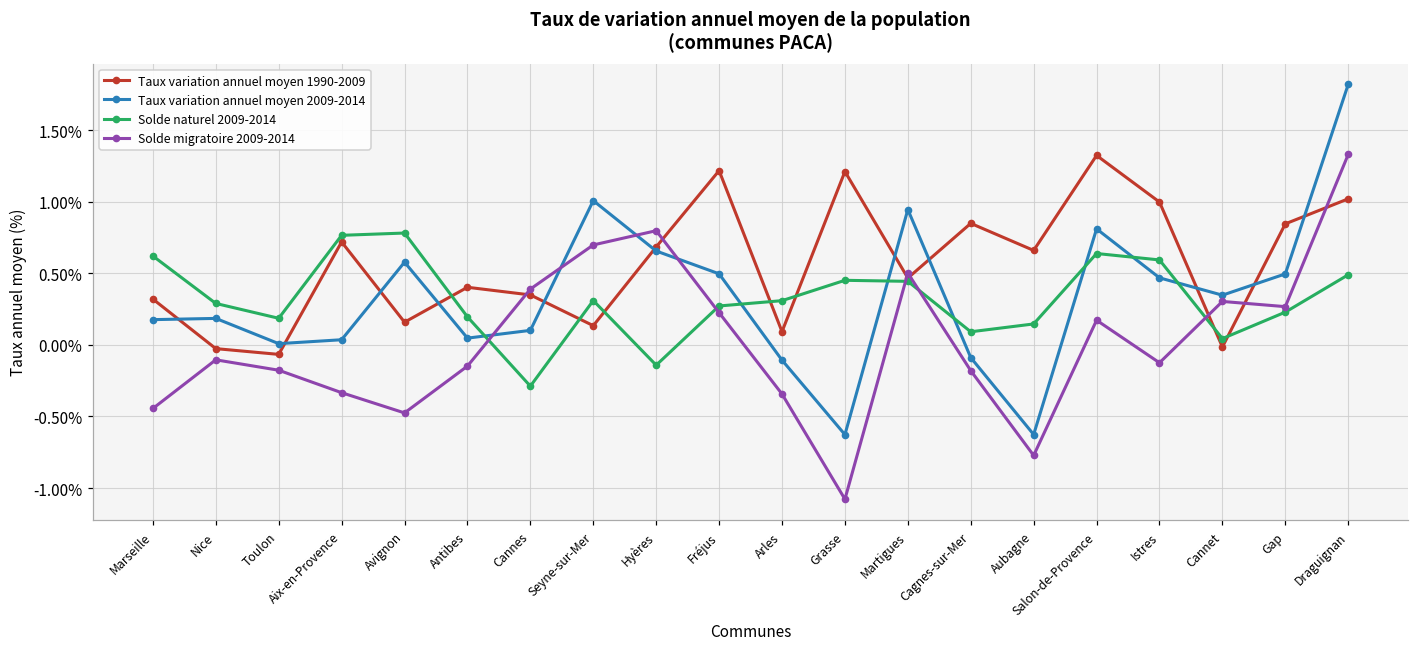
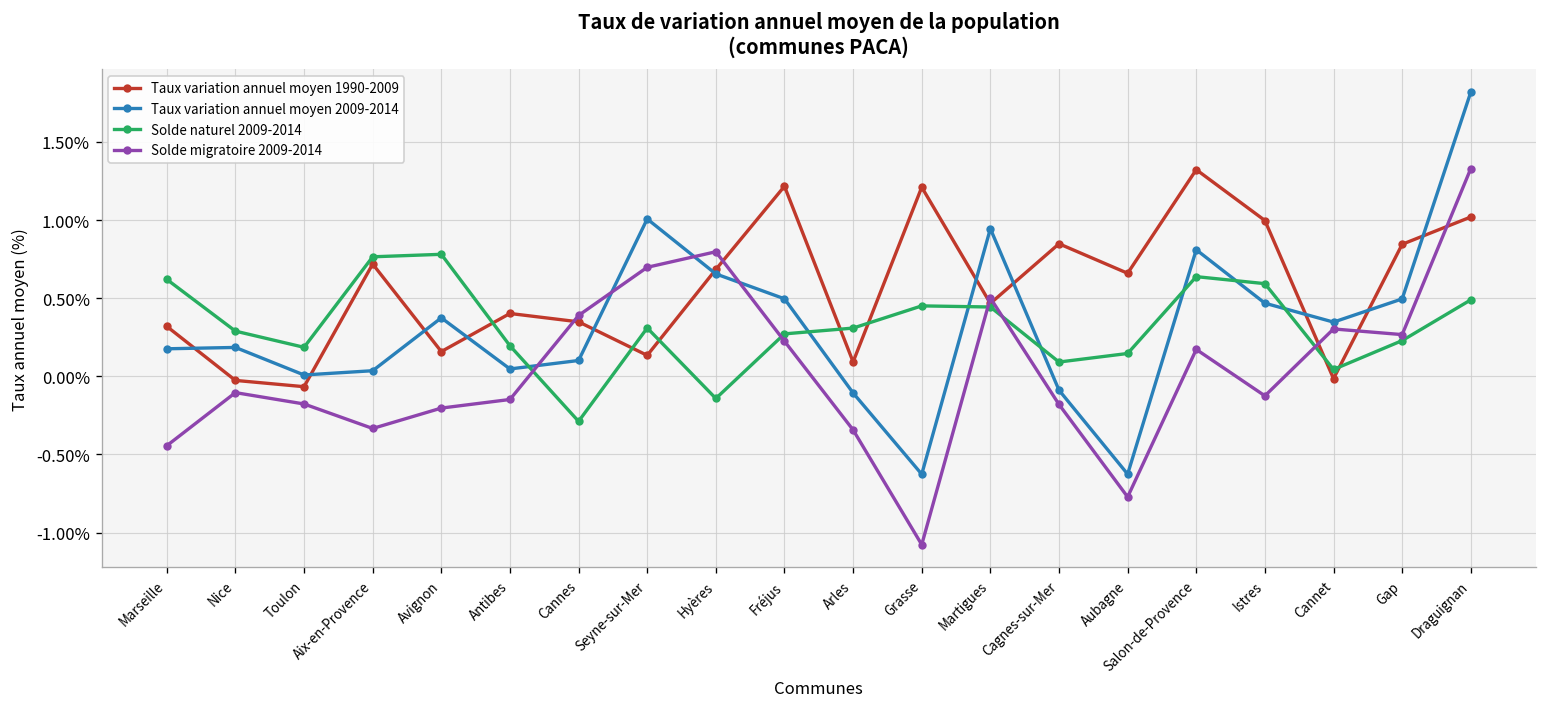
Taux variation annuel moyen 2009-2014, Avignon: 0.58% -> 0.37%
Solde migratoire 2009-2014, Avignon: -0.48% -> -0.20%
